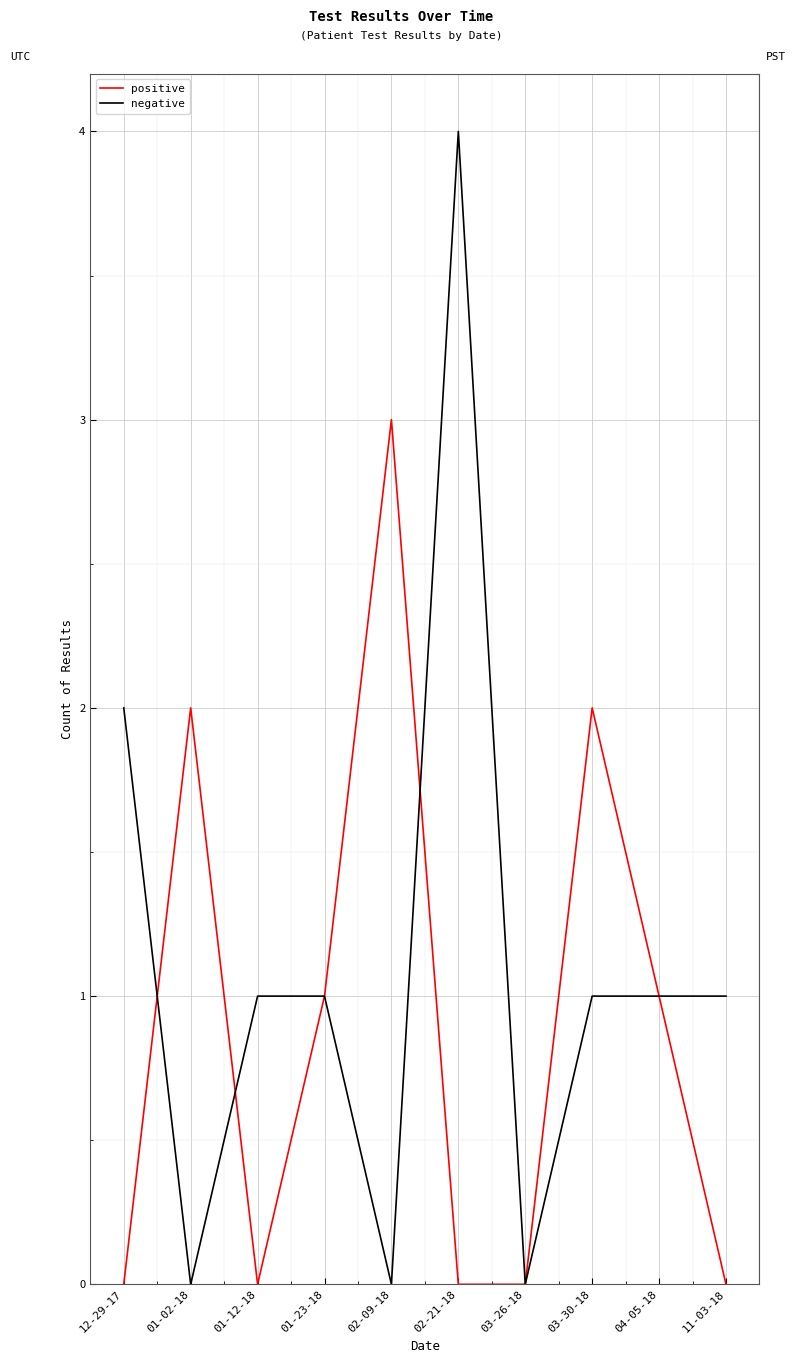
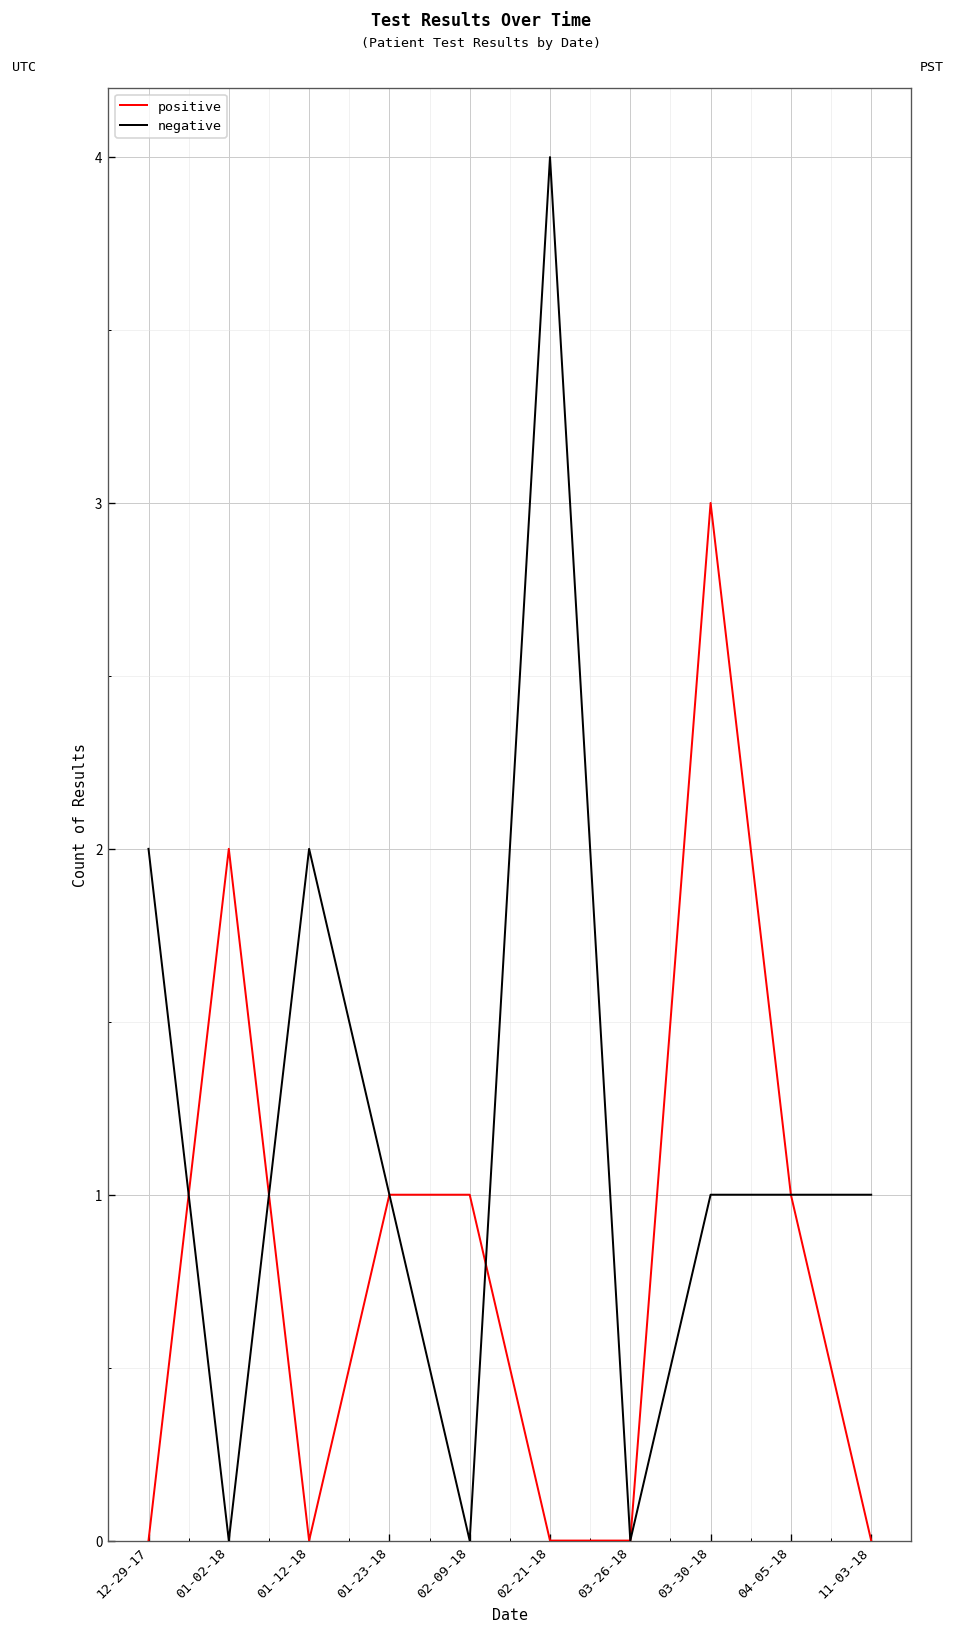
negative, 01-12-18: 1 -> 2
positive, 02-09-18: 3 -> 1
positive, 03-30-18: 2 -> 3
